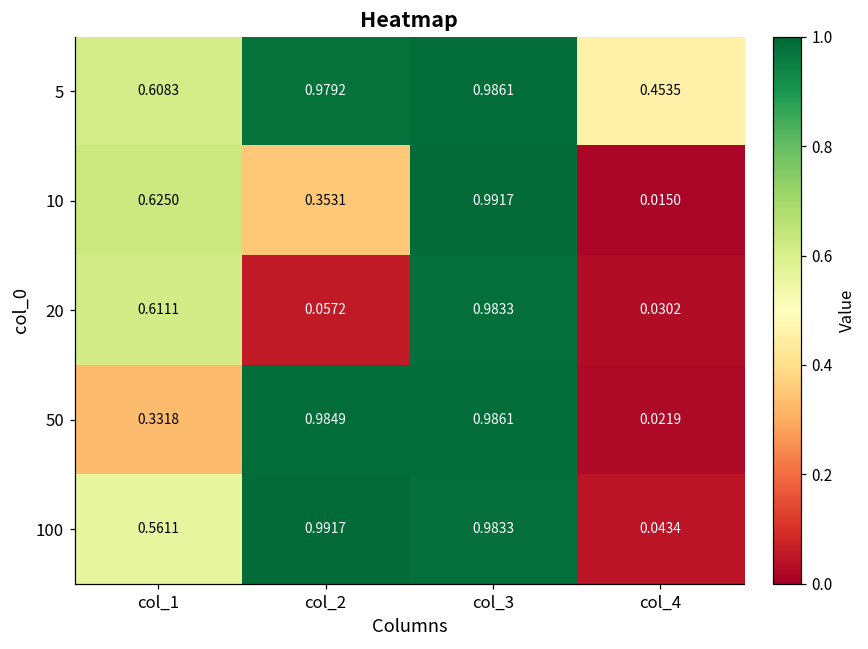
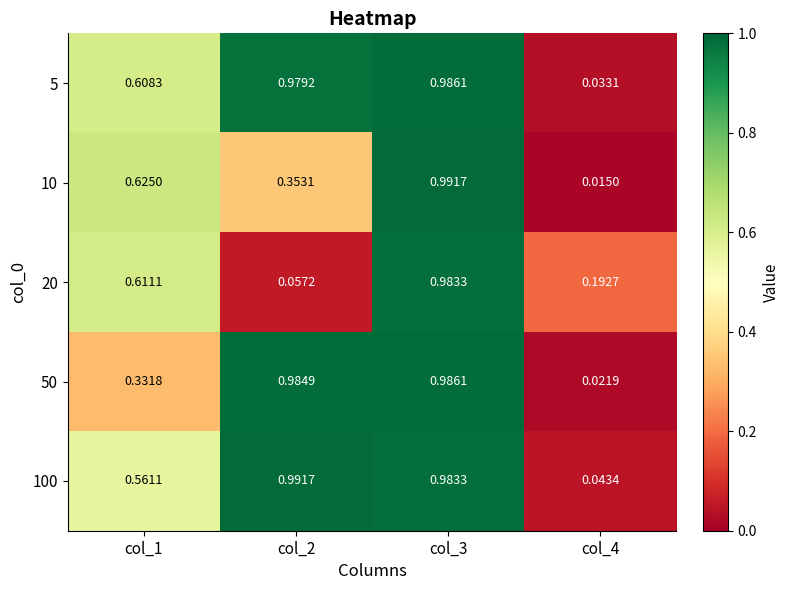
5, col_4: 0.4535 -> 0.0331
20, col_4: 0.0302 -> 0.1927
